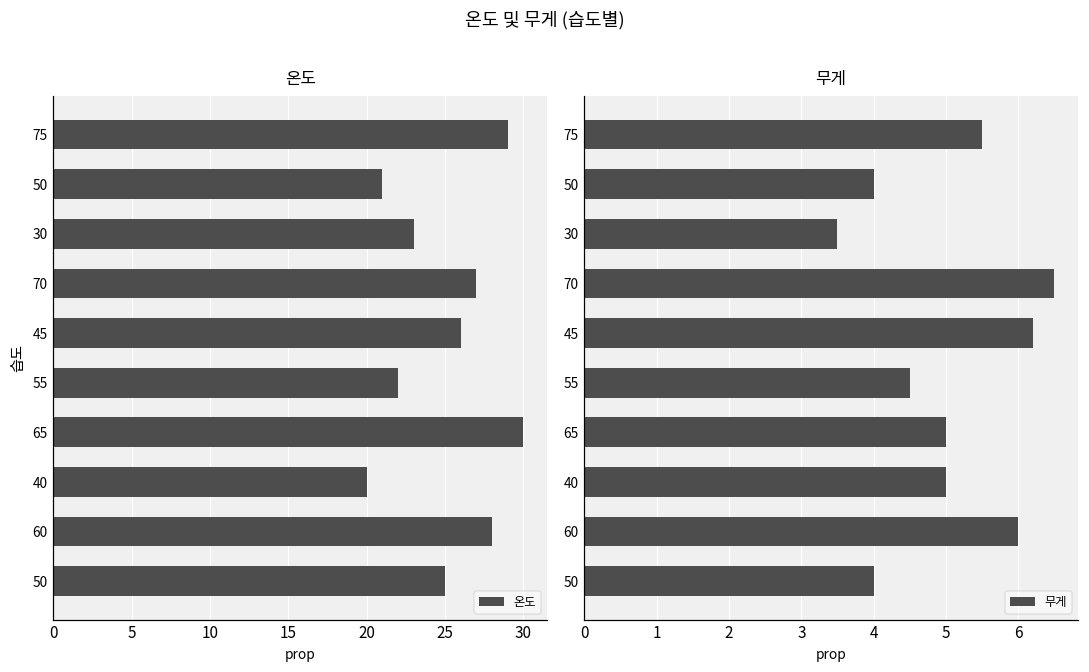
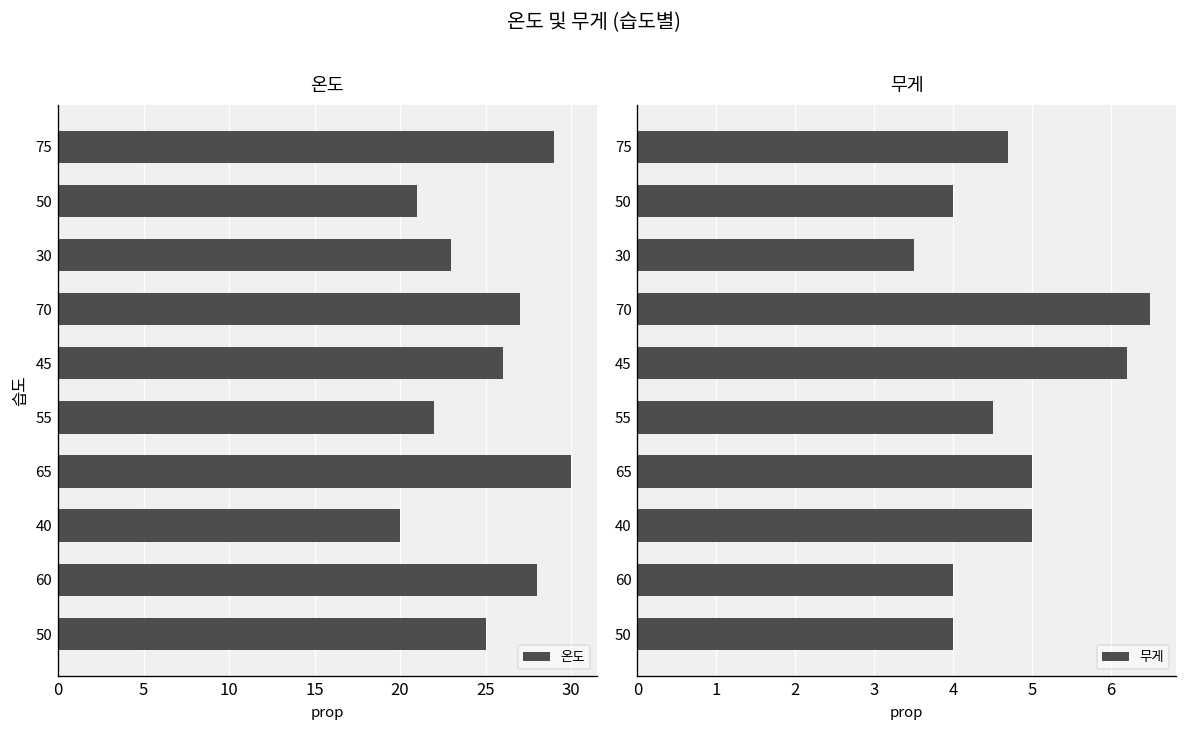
무게, 75: 5.5 -> 4.7
무게, 60: 6 -> 4
